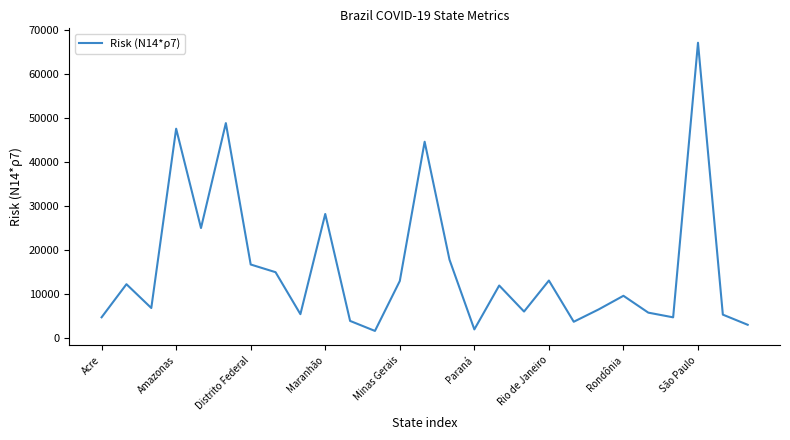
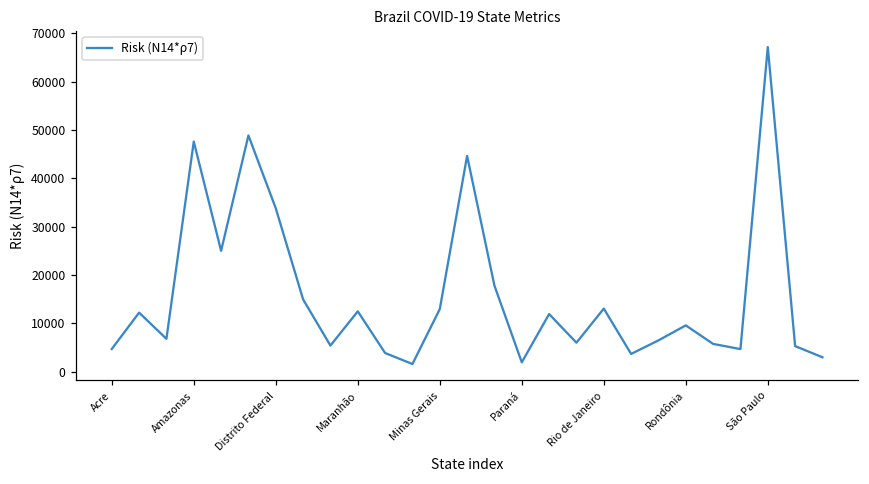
Distrito Federal: 17000 -> 34000
Maranhão: 28000 -> 12000
